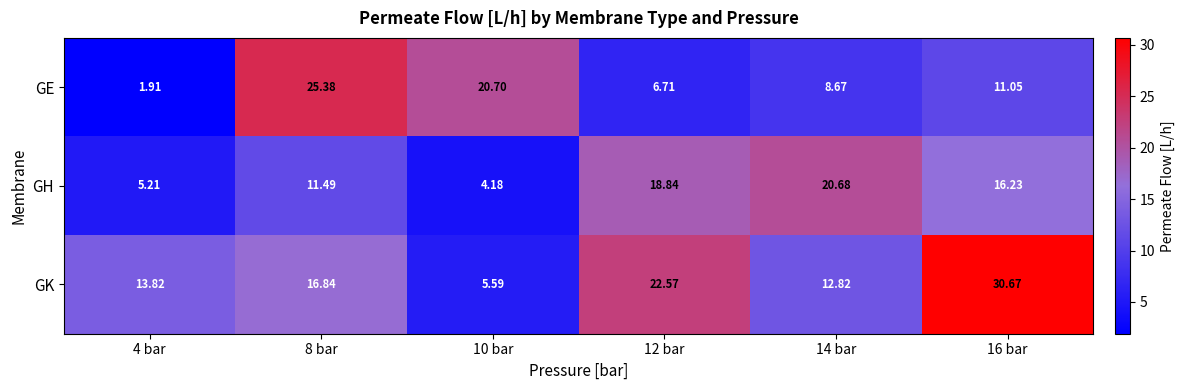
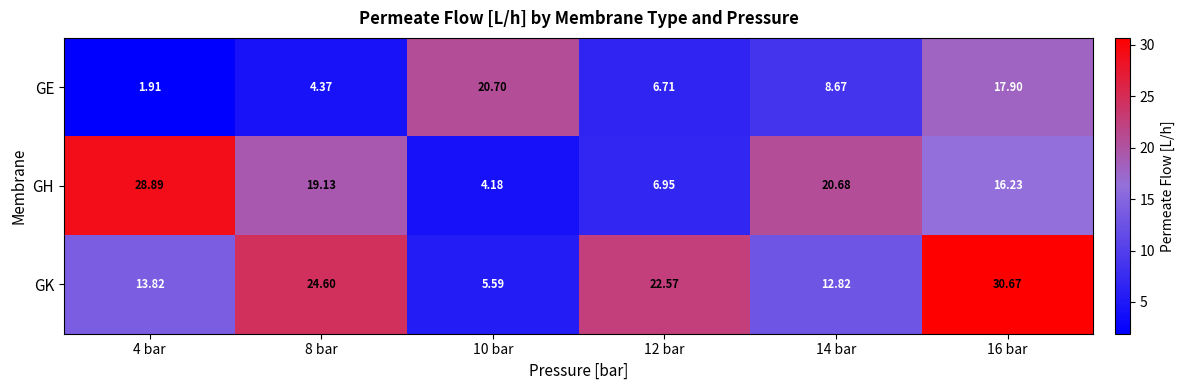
GE, 8 bar: 25.38 -> 4.37
GE, 16 bar: 11.05 -> 17.90
GH, 4 bar: 5.21 -> 28.89
GH, 8 bar: 11.49 -> 19.13
GH, 12 bar: 18.84 -> 6.95
GK, 8 bar: 16.84 -> 24.60
